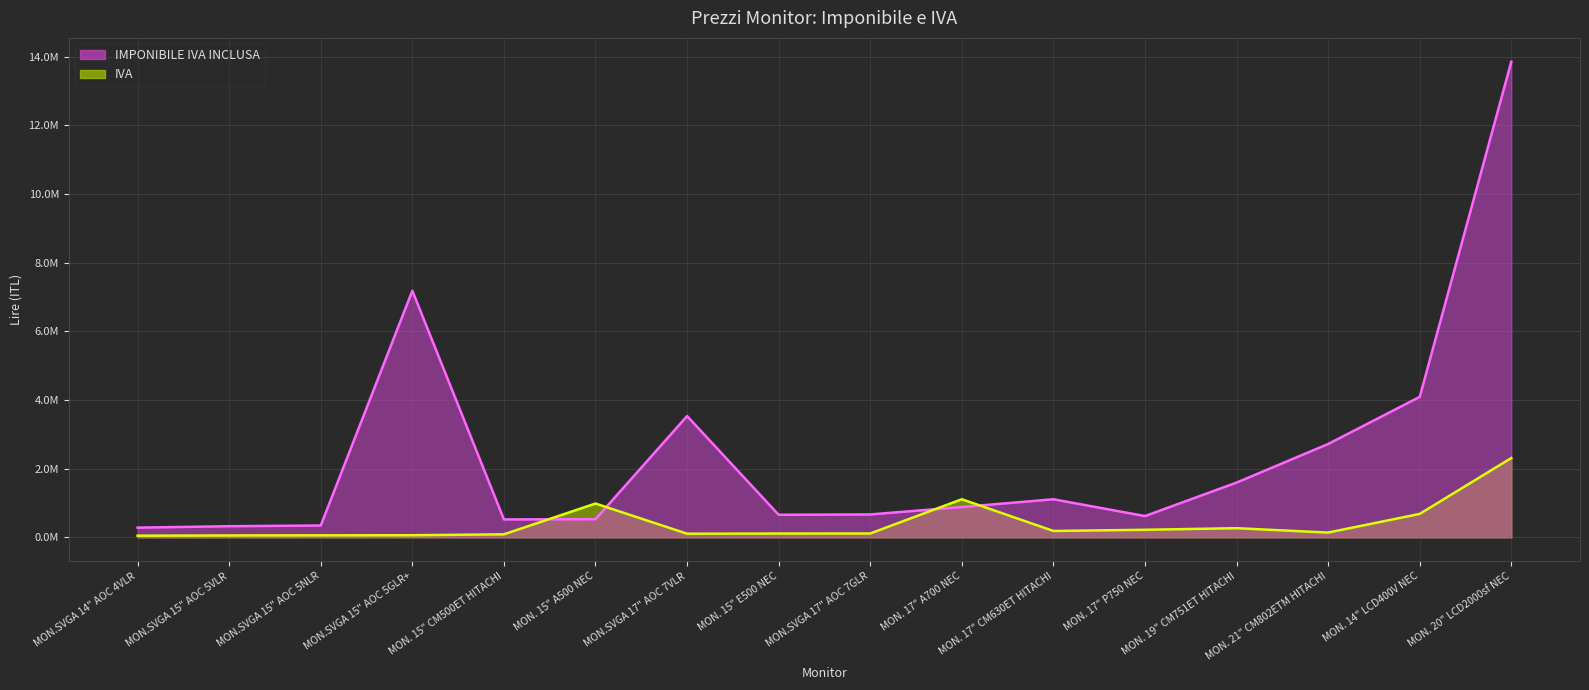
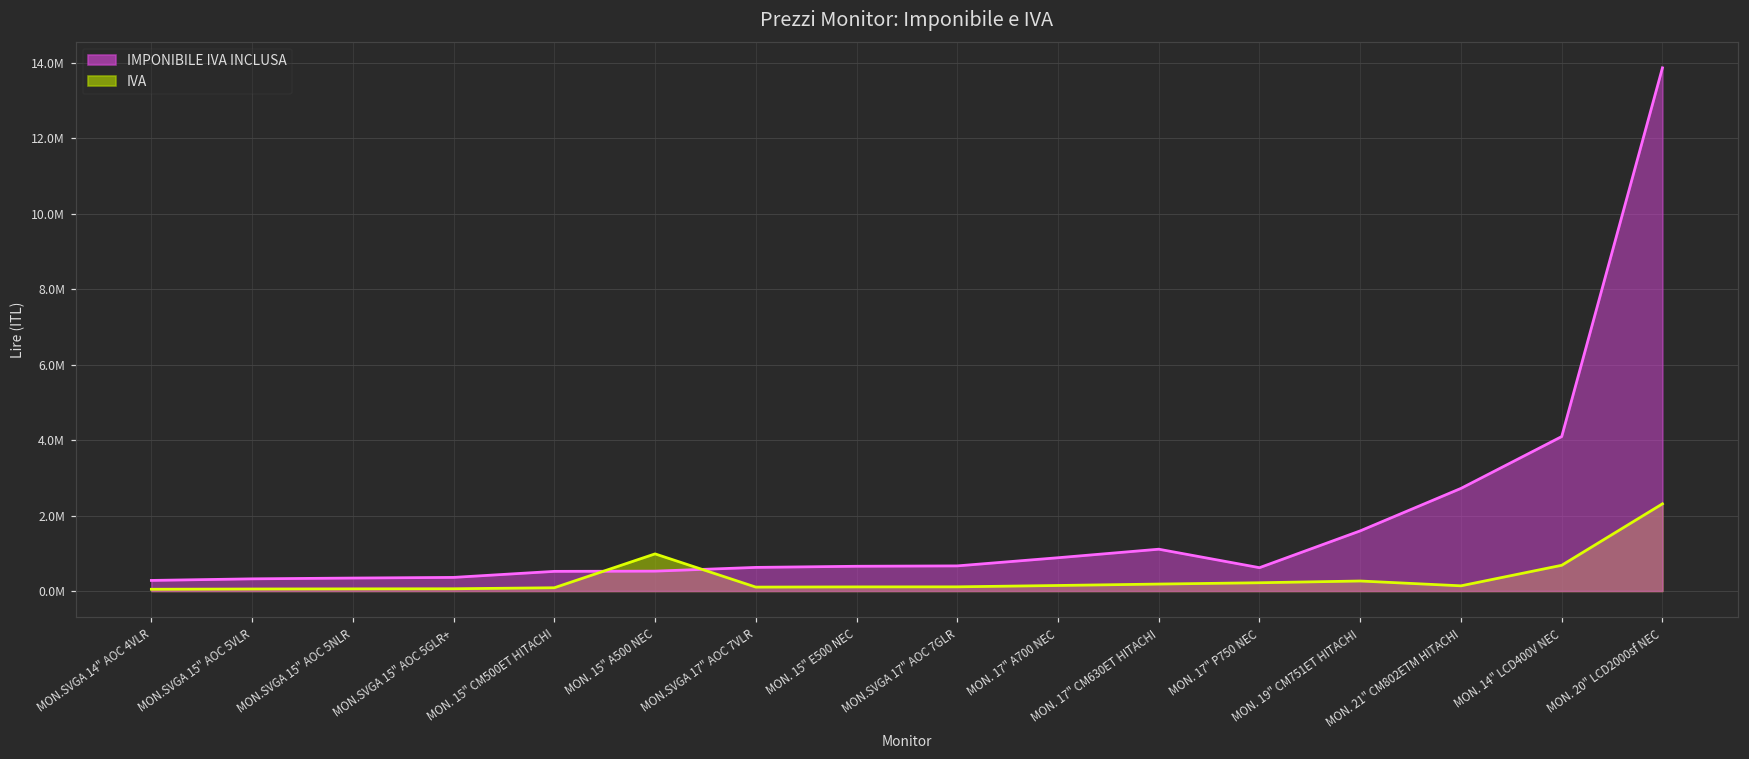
IMPONIBILE IVA INCLUSA, MON.SVGA 15" AOC 5GLR+: 7200000 -> 400000
IMPONIBILE IVA INCLUSA, MON.SVGA 17" AOC 7VLR: 3500000 -> 600000
IVA, MON. 17" A700 NEC: 1100000 -> 100000
